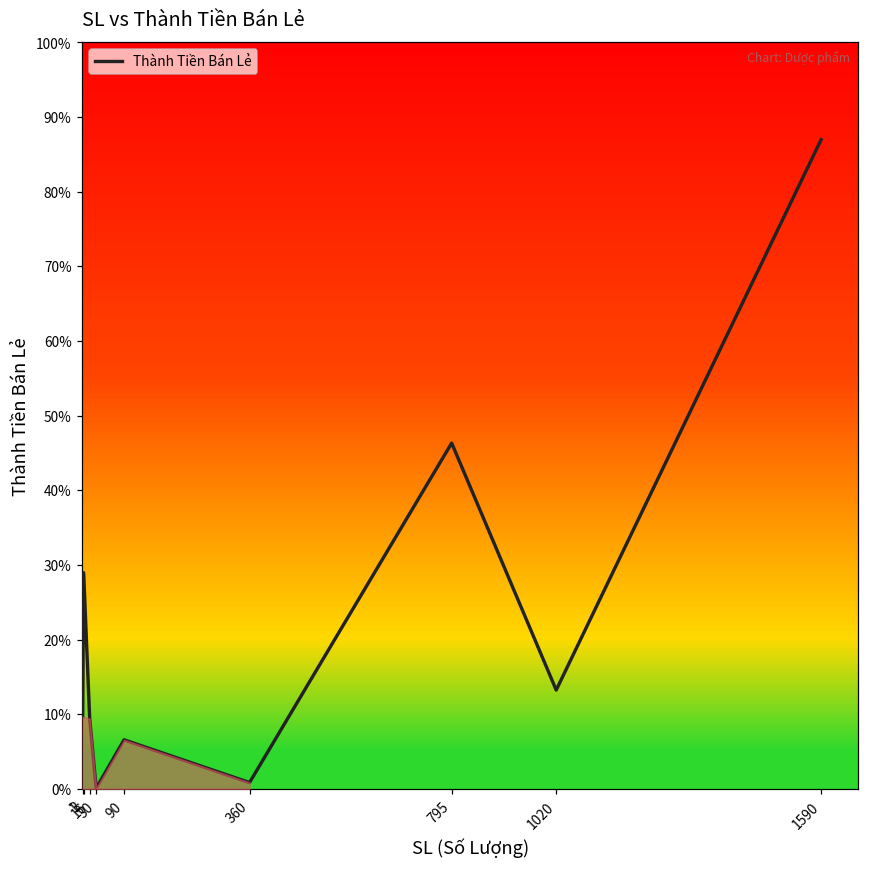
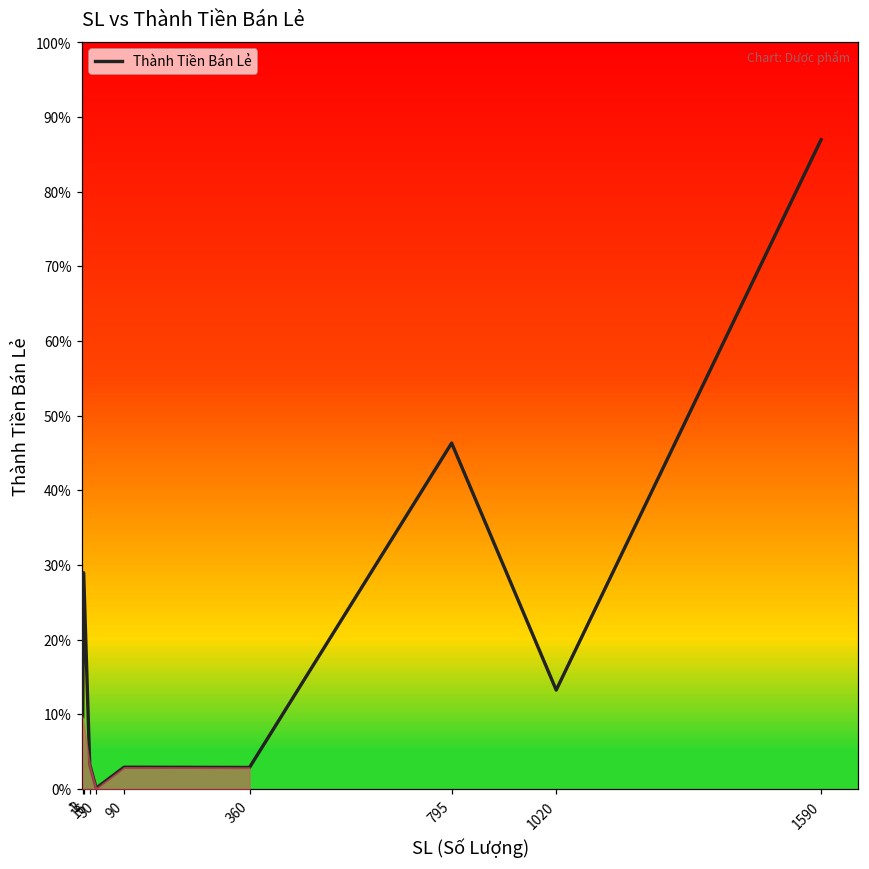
Thành Tiền Bán Lẻ, 16: 9% -> 3%
Thành Tiền Bán Lẻ, 90: 7% -> 3%
Thành Tiền Bán Lẻ, 360: 1% -> 3%
